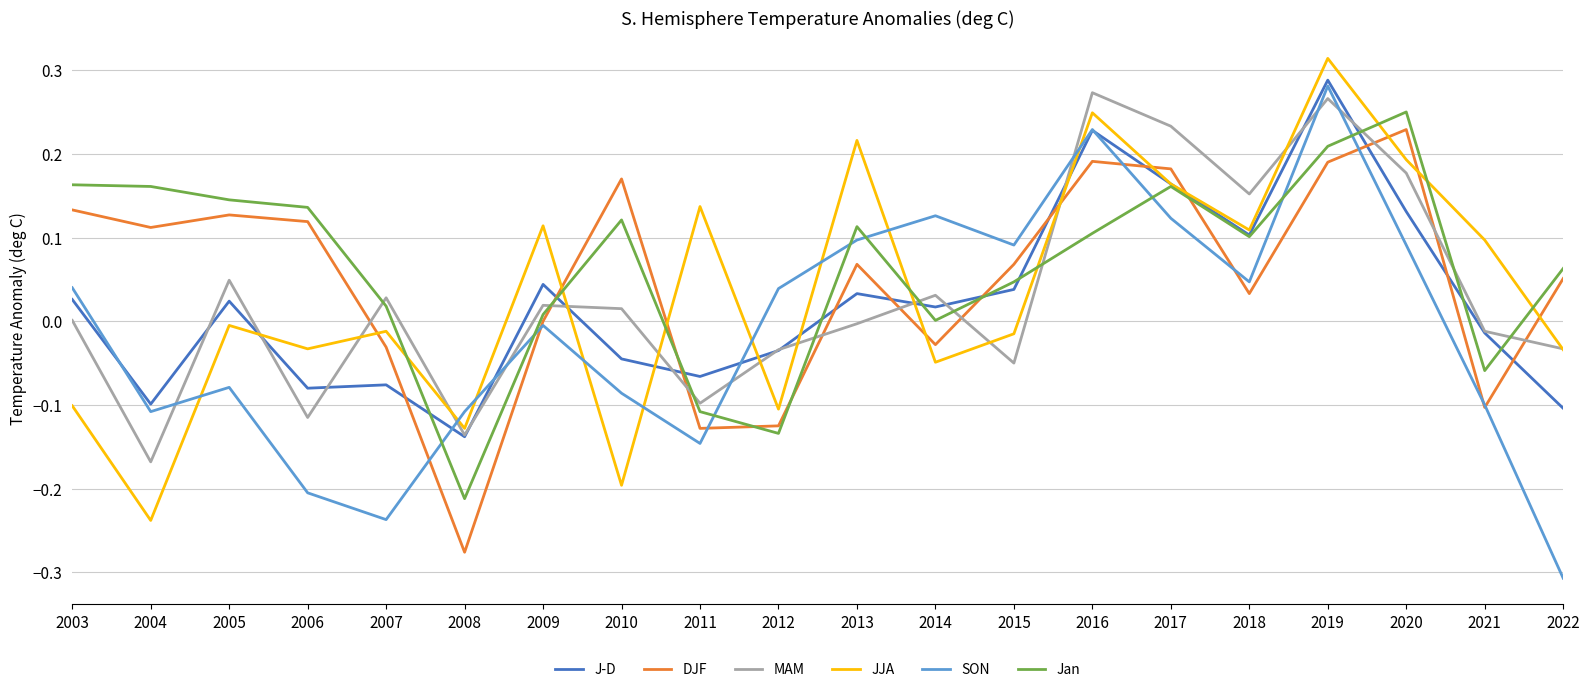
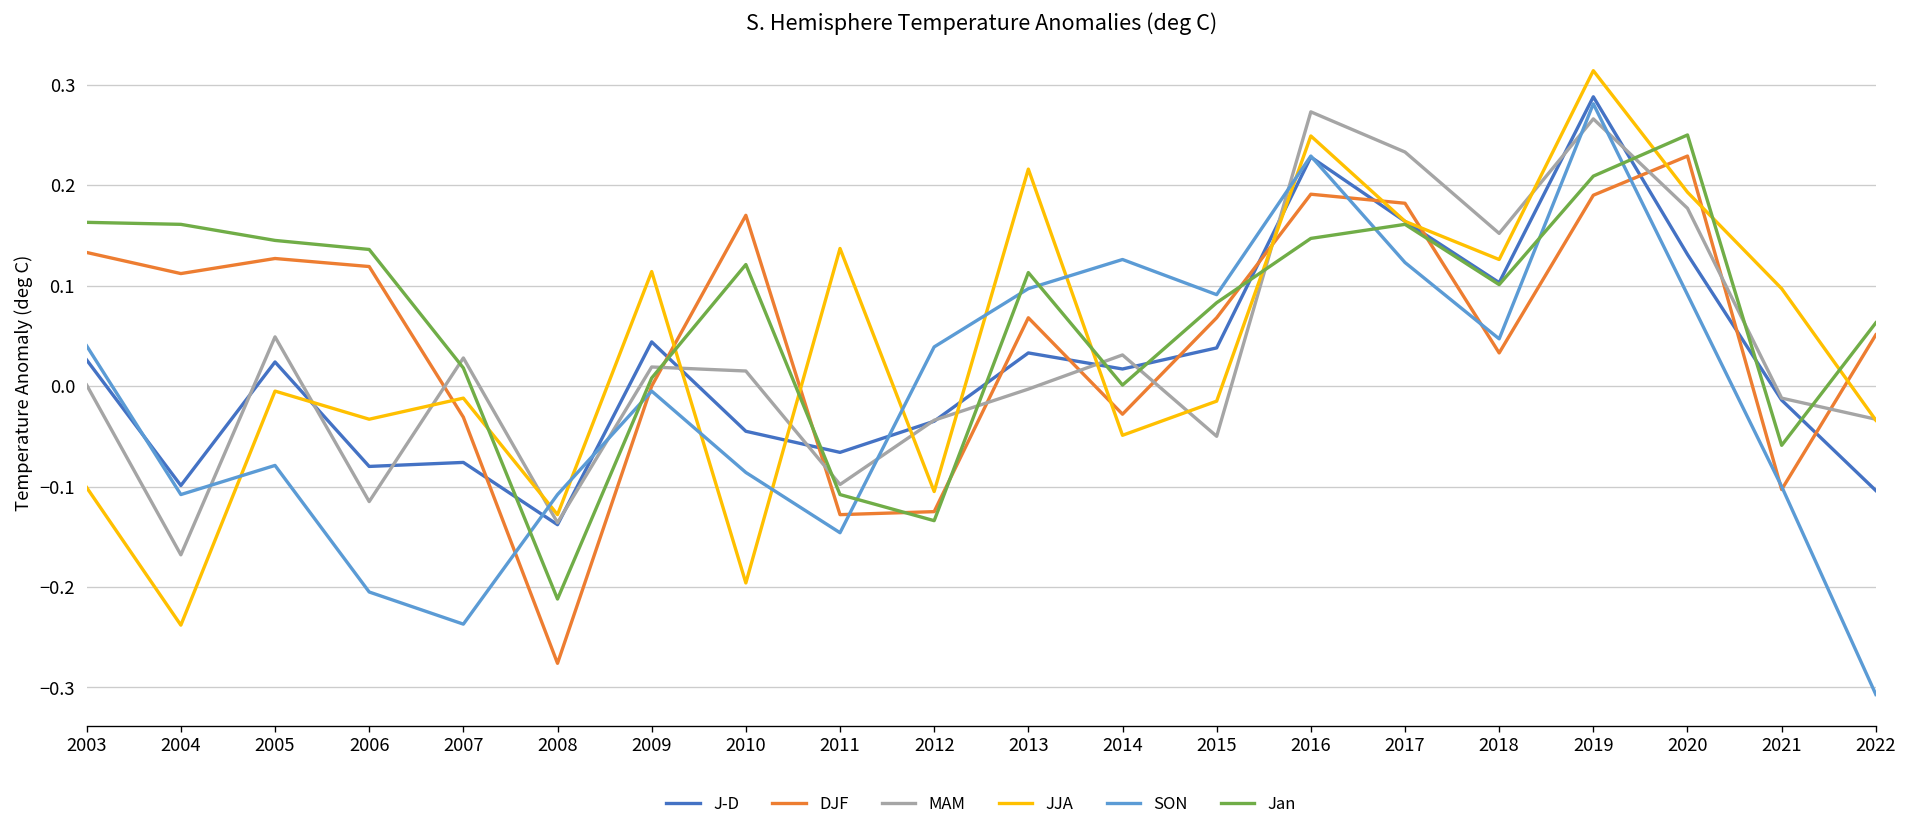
Jan, 2015: 0.05 -> 0.08
Jan, 2016: 0.11 -> 0.15
JJA, 2018: 0.11 -> 0.13
